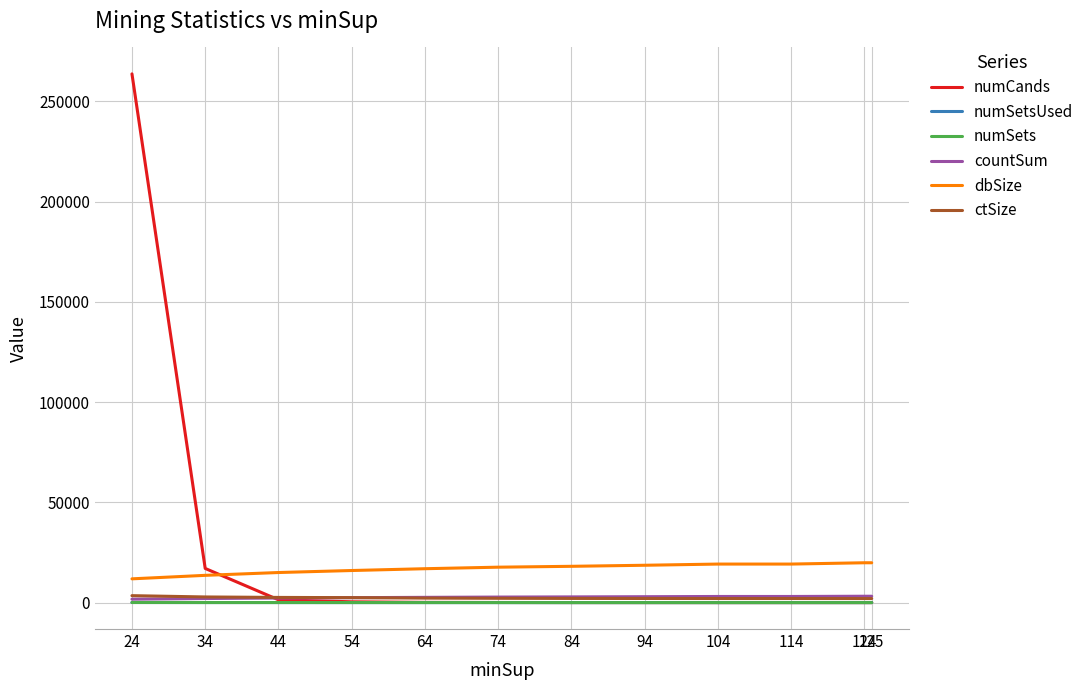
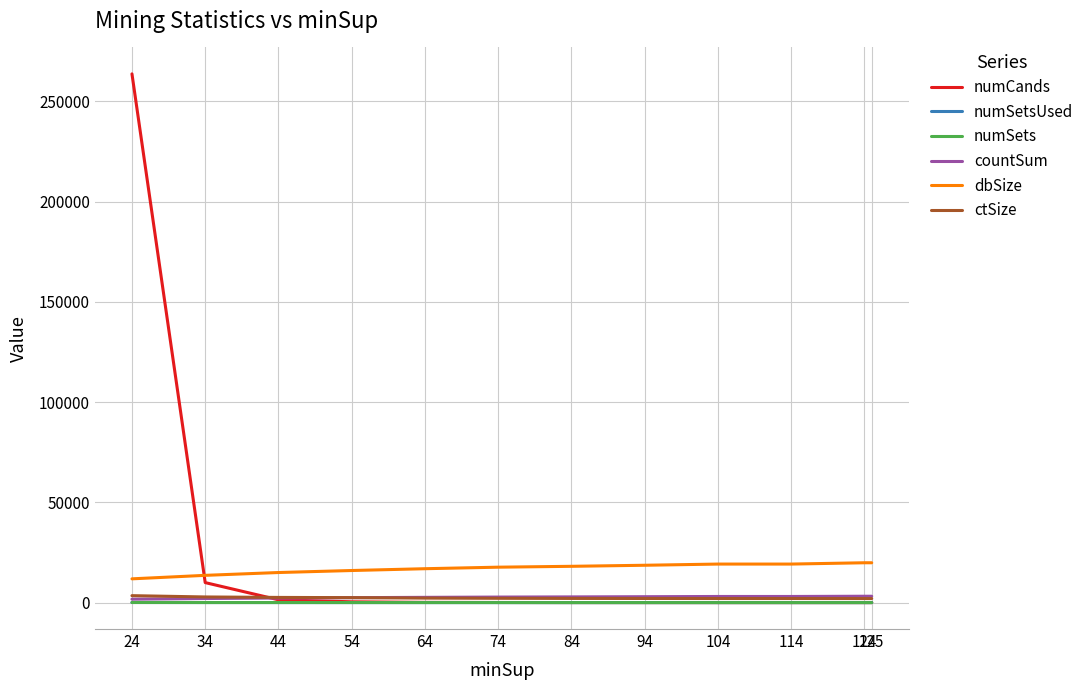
numCands, 34: 17000 -> 10000
